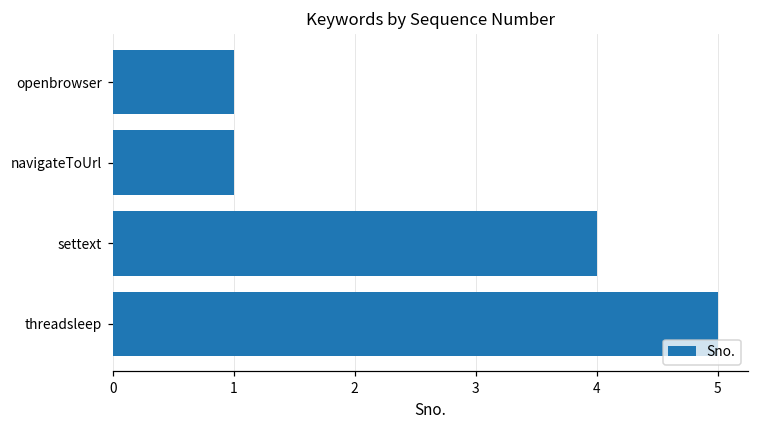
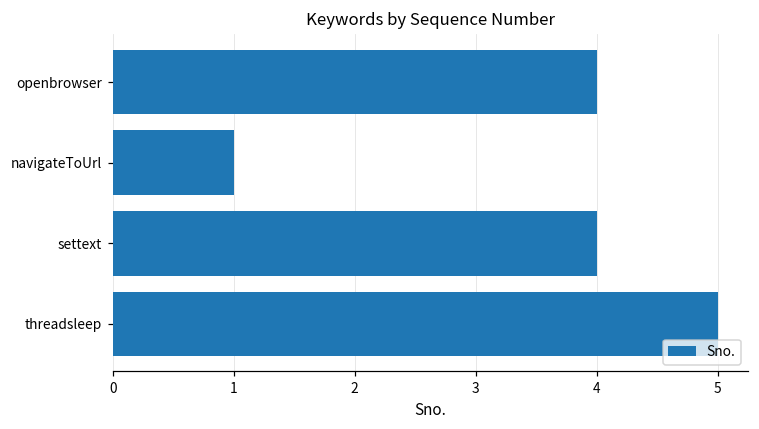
openbrowser: 1 -> 4
